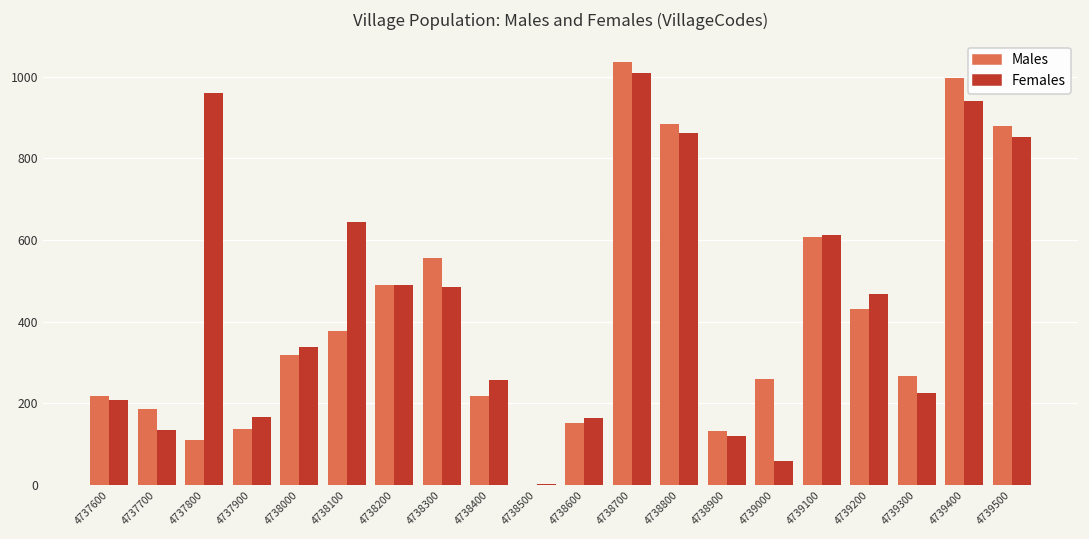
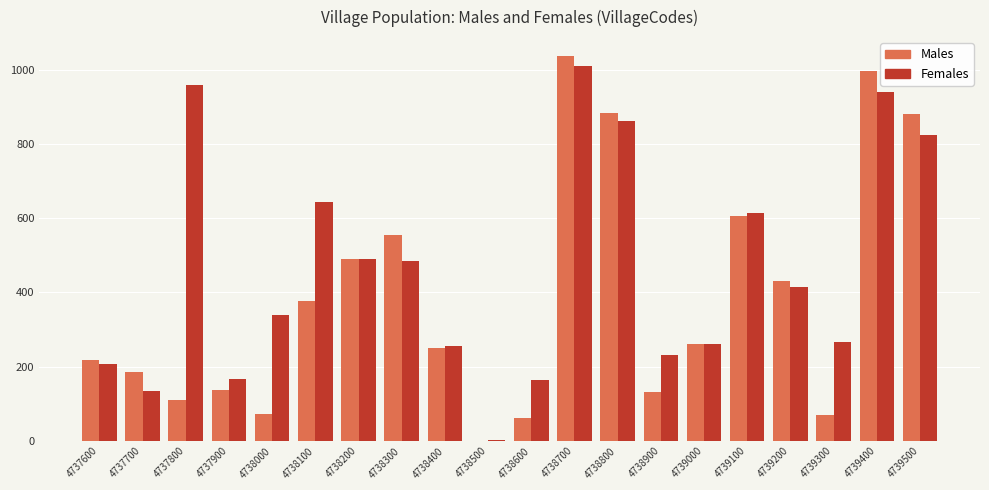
Males, 4738000: 320 -> 70
Males, 4738400: 220 -> 250
Males, 4738600: 150 -> 60
Females, 4738900: 120 -> 230
Females, 4739000: 60 -> 260
Females, 4739200: 470 -> 420
Males, 4739300: 270 -> 70
Females, 4739300: 230 -> 270
Females, 4739500: 850 -> 820
